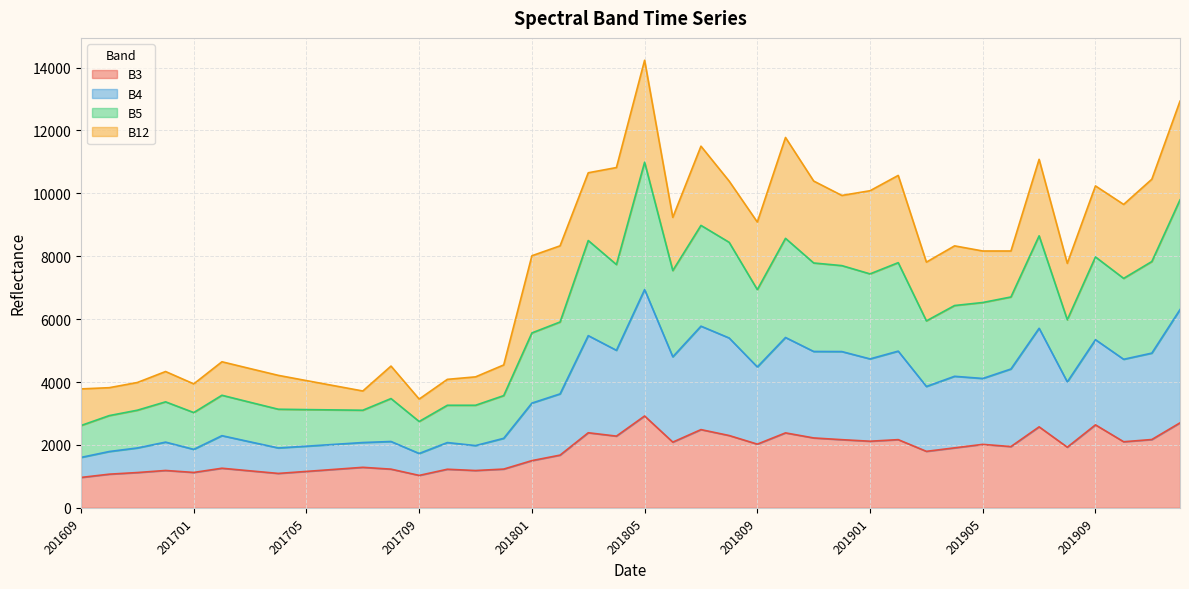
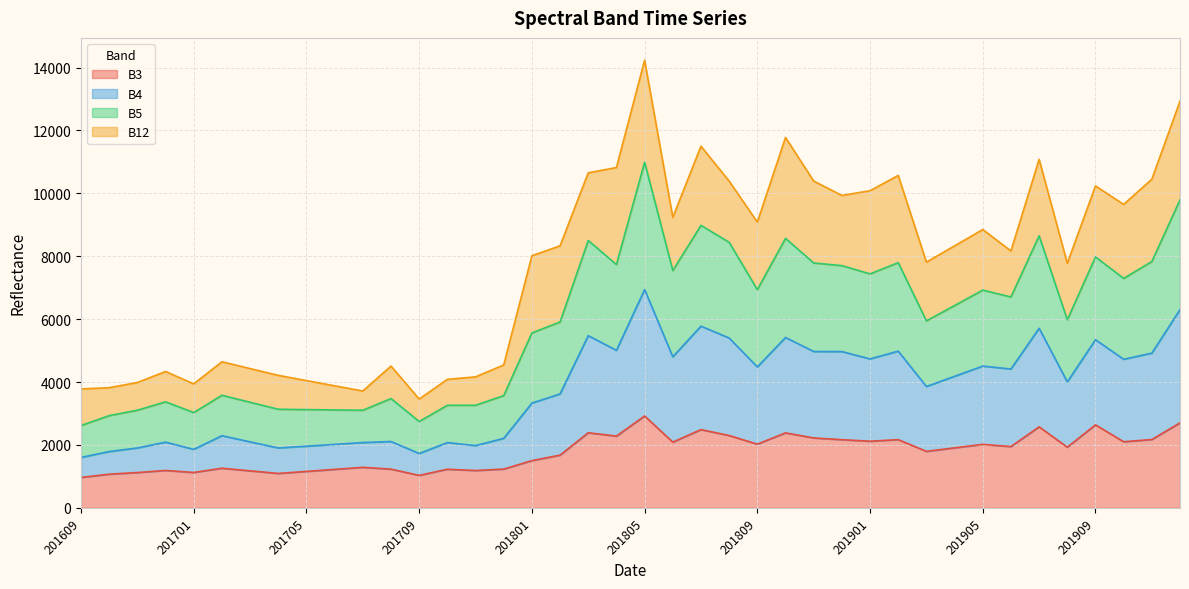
B4, 201905: 2100 -> 2500
B12, 201905: 1600 -> 1900
